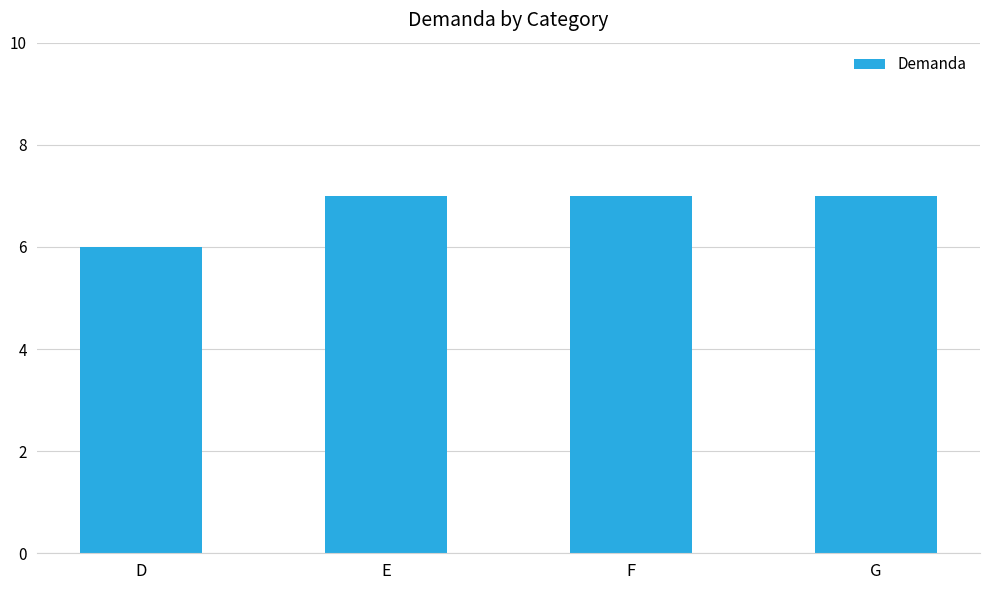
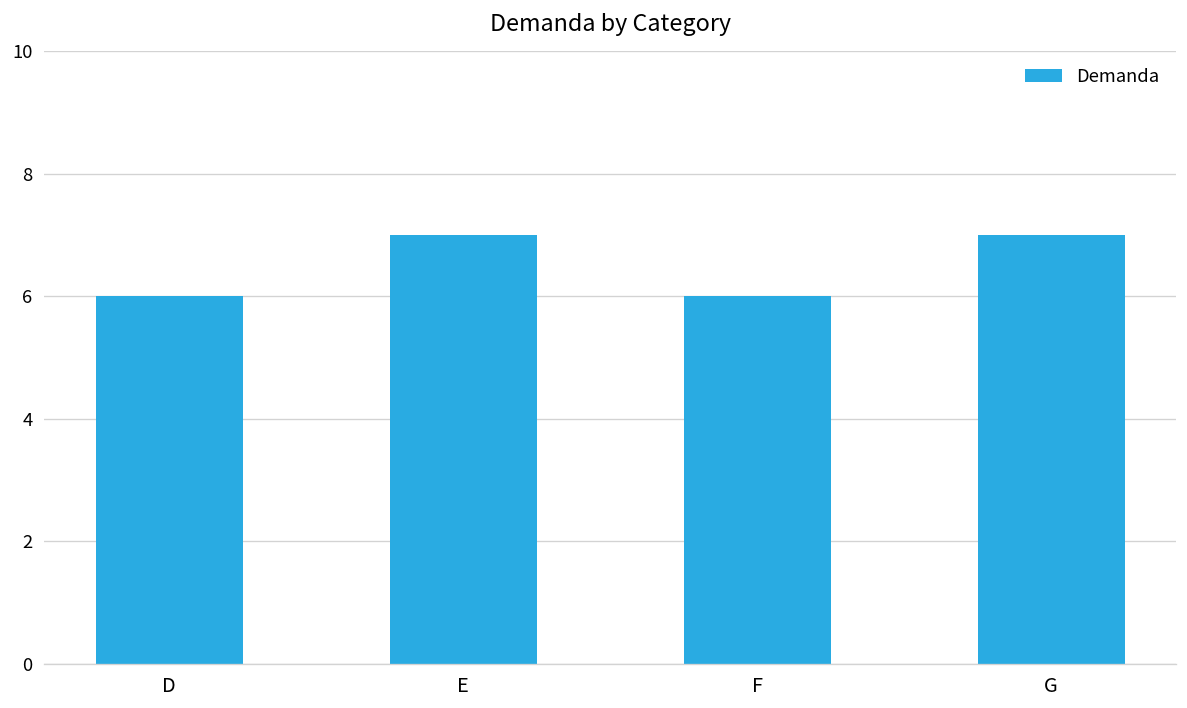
F: 7 -> 6
